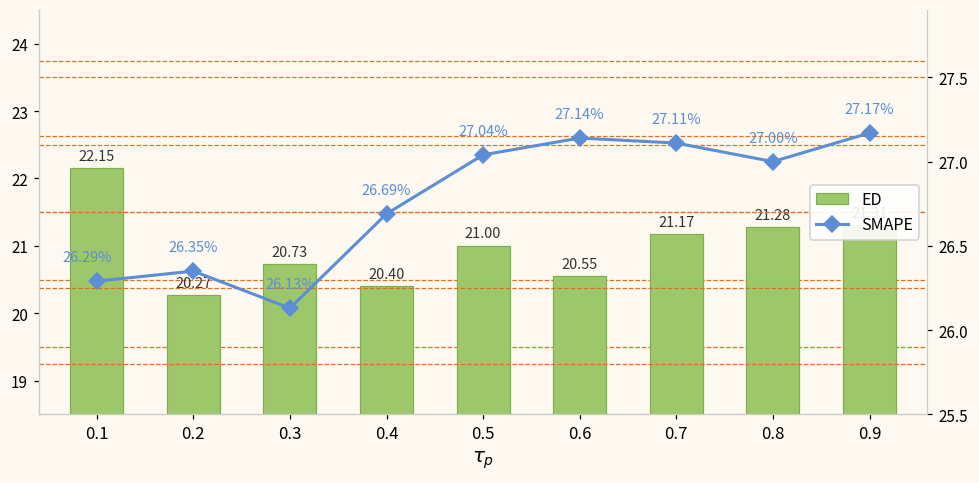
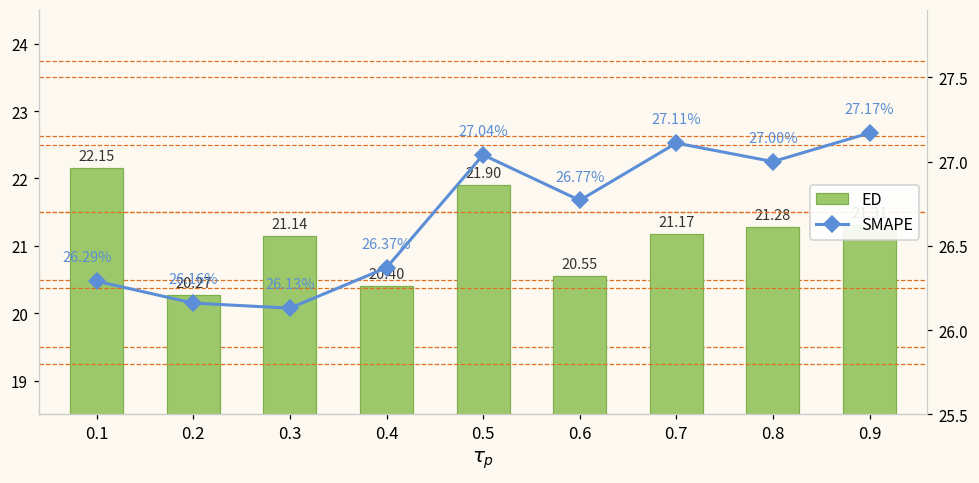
ED, 0.3: 20.73 -> 21.14
ED, 0.5: 21.00 -> 21.90
SMAPE, 0.2: 26.35% -> 26.16%
SMAPE, 0.4: 26.69% -> 26.37%
SMAPE, 0.6: 27.14% -> 26.77%
